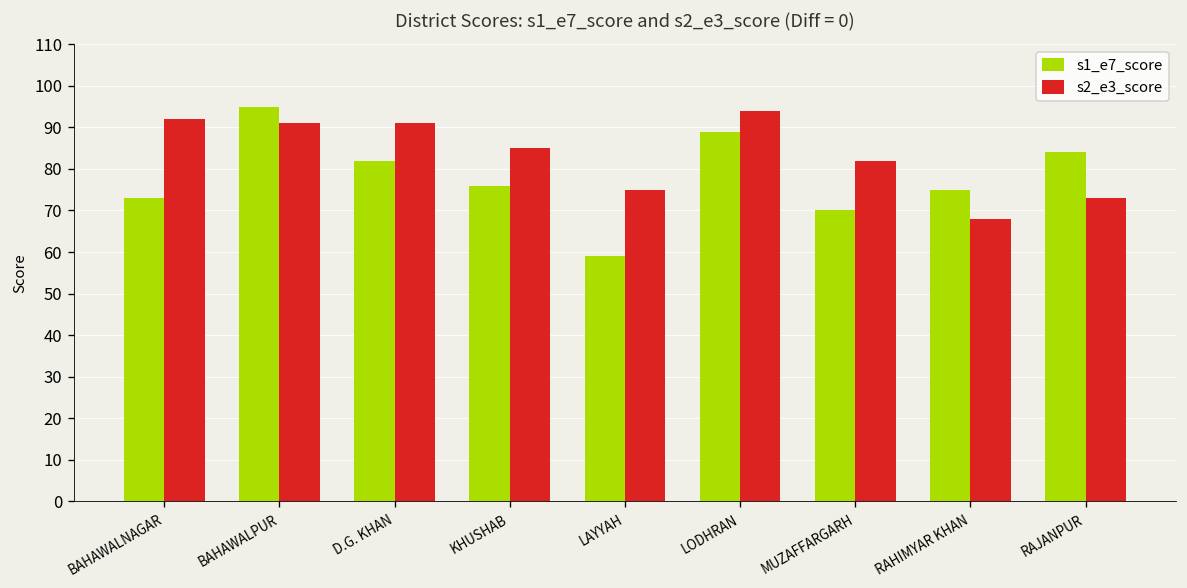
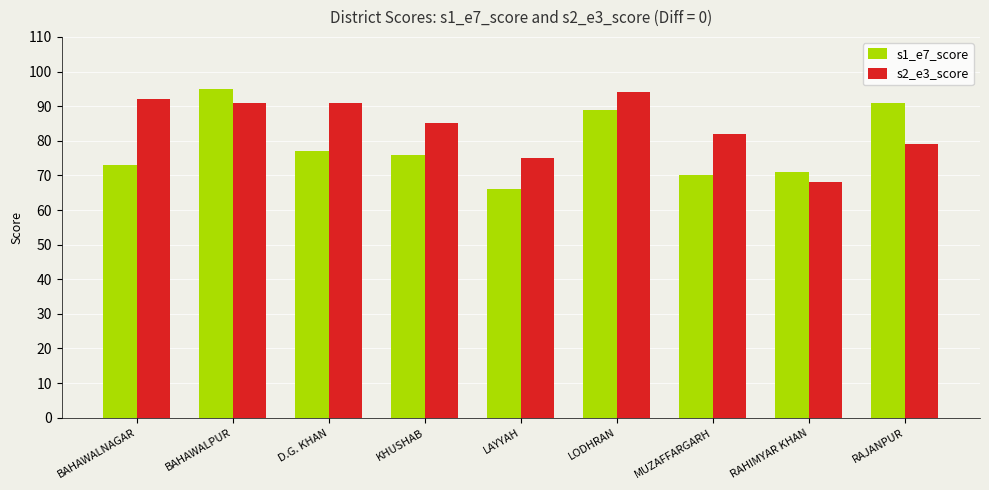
s1_e7_score, D.G. KHAN: 82 -> 77
s1_e7_score, LAYYAH: 59 -> 66
s1_e7_score, RAHIMYAR KHAN: 75 -> 71
s1_e7_score, RAJANPUR: 84 -> 91
s2_e3_score, RAJANPUR: 73 -> 79
